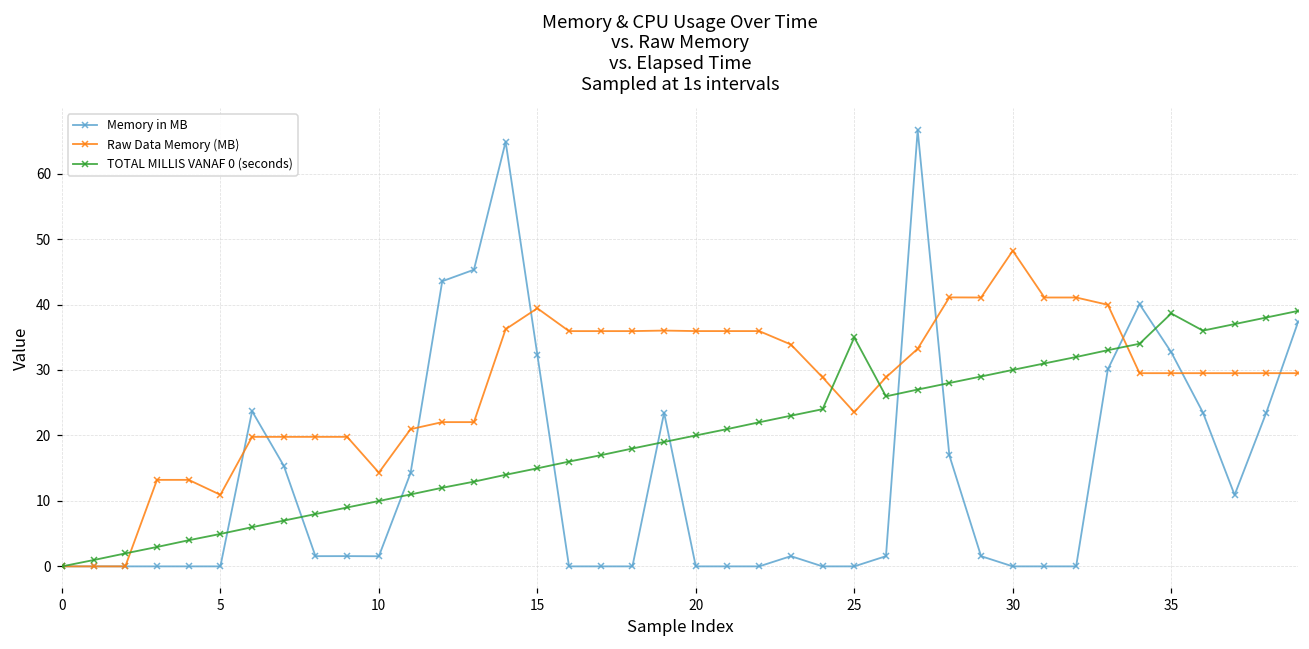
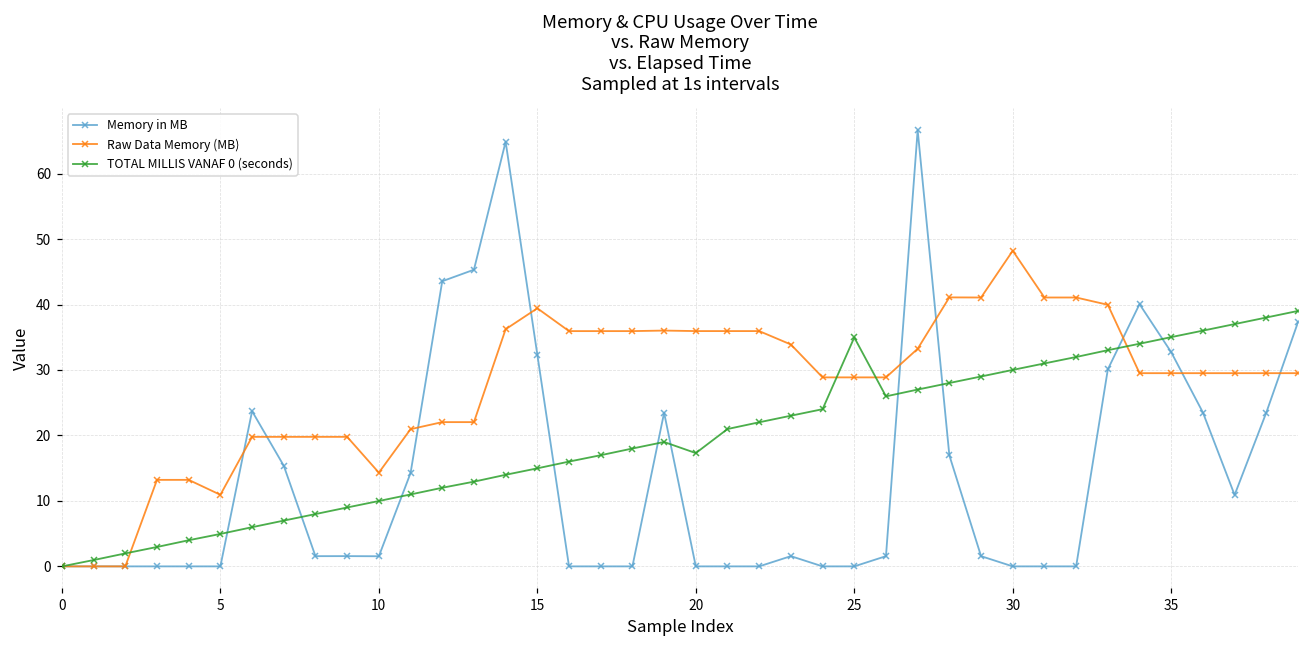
TOTAL MILLIS VANAF 0 (seconds), 20: 20 -> 17
Raw Data Memory (MB), 25: 24 -> 29
TOTAL MILLIS VANAF 0 (seconds), 35: 39 -> 35
